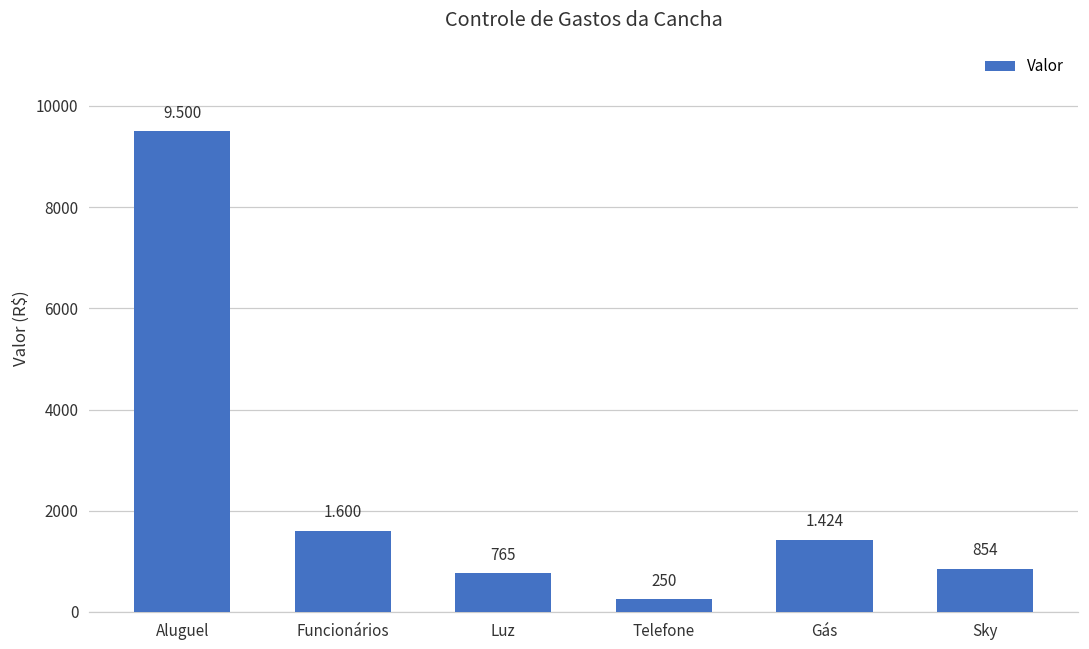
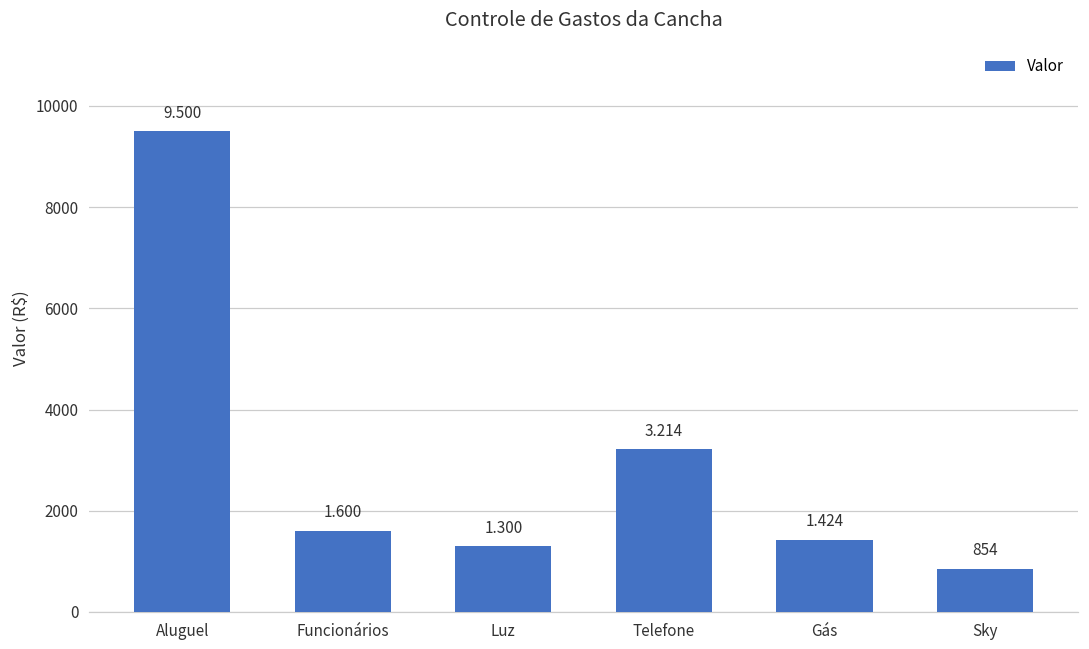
Luz: 765 -> 1.300
Telefone: 250 -> 3.214
